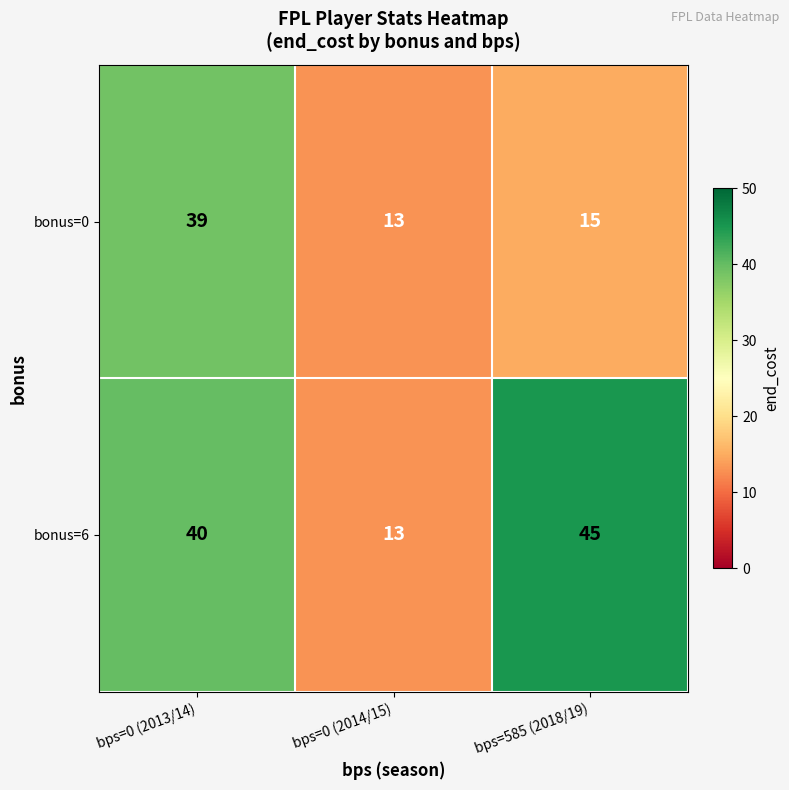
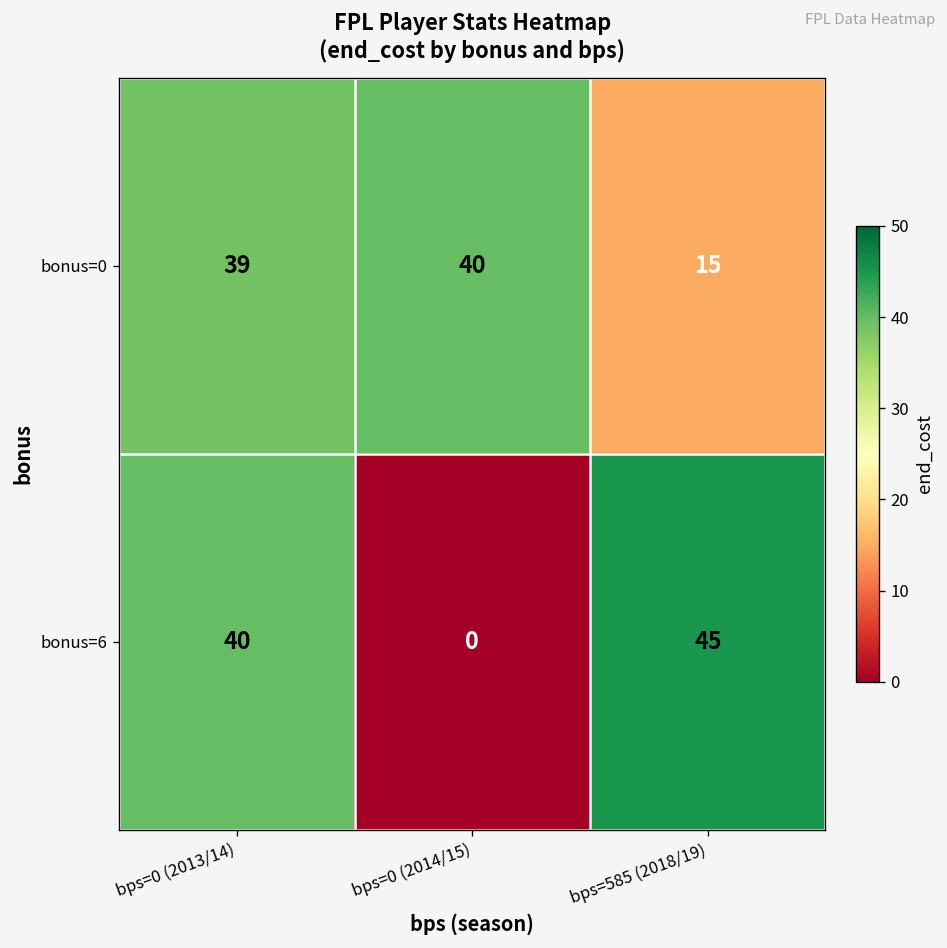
bonus=0, bps=0 (2014/15): 13 -> 40
bonus=6, bps=0 (2014/15): 13 -> 0
